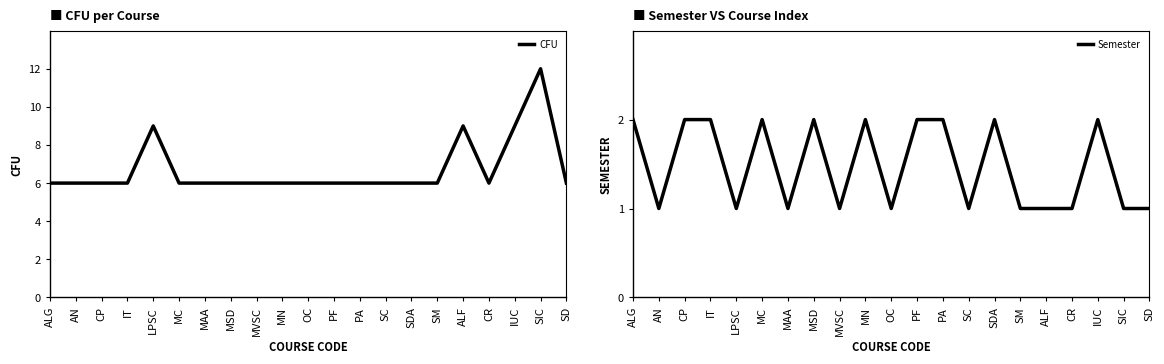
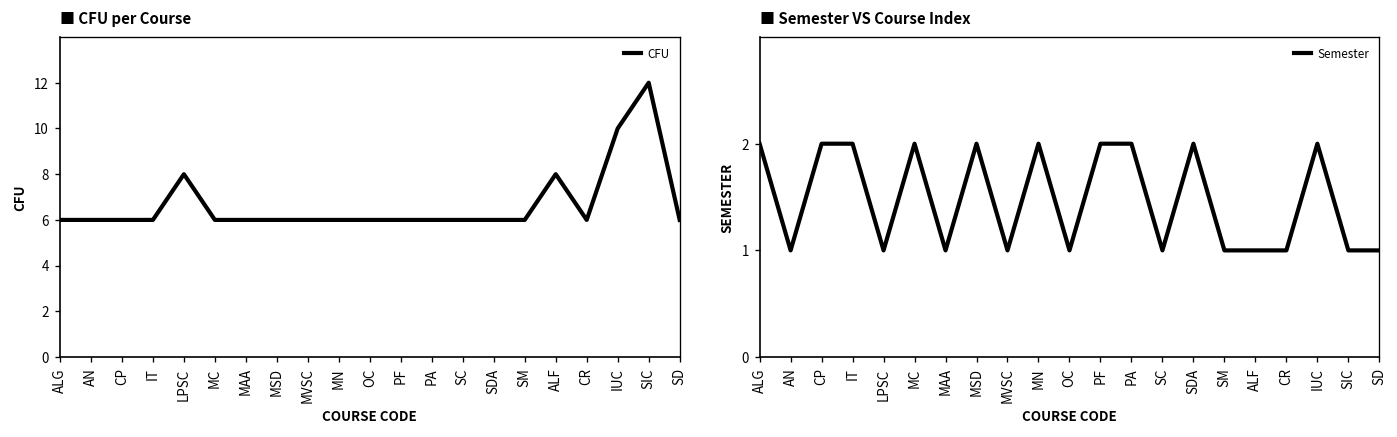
■ CFU per Course, LPSC: 9 -> 8
■ CFU per Course, ALF: 9 -> 8
■ CFU per Course, IUC: 9 -> 10
